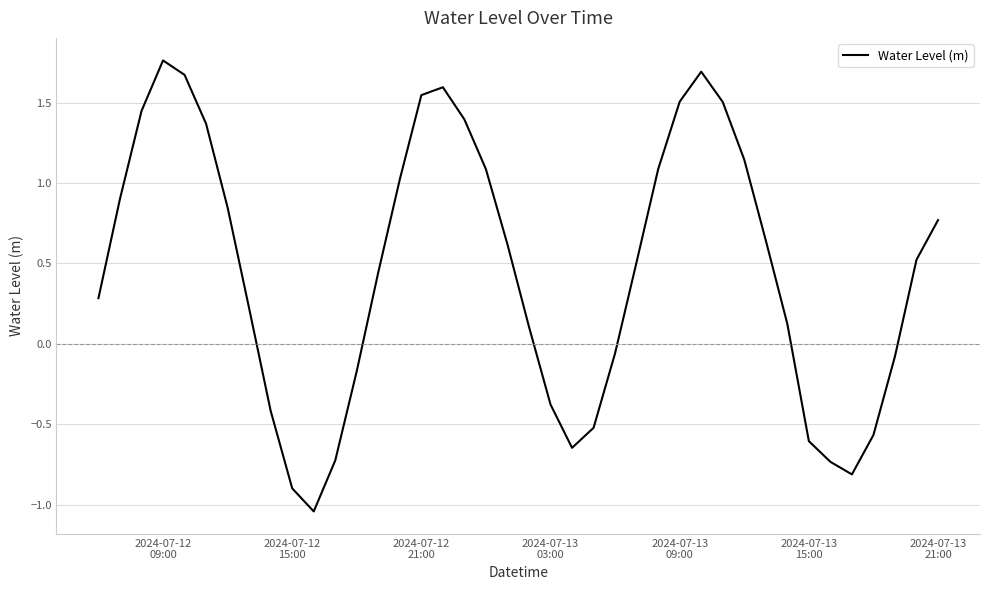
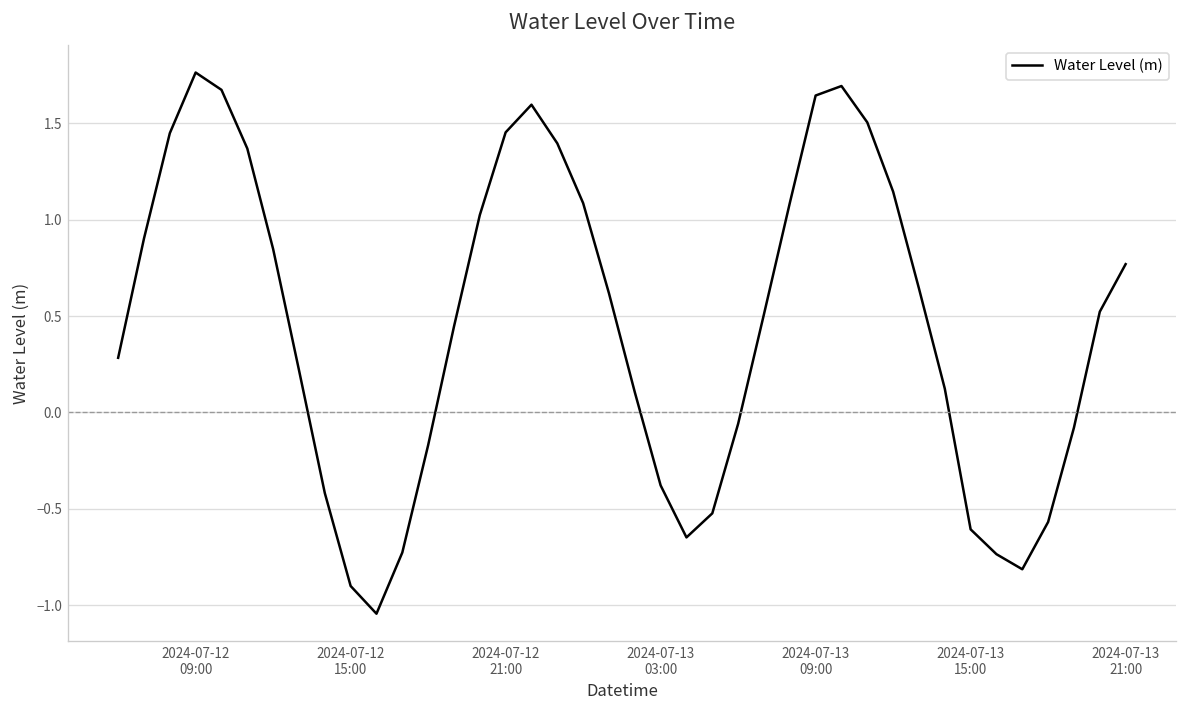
2024-07-12 21:00: 1.55 -> 1.45
2024-07-13 09:00: 1.51 -> 1.64
